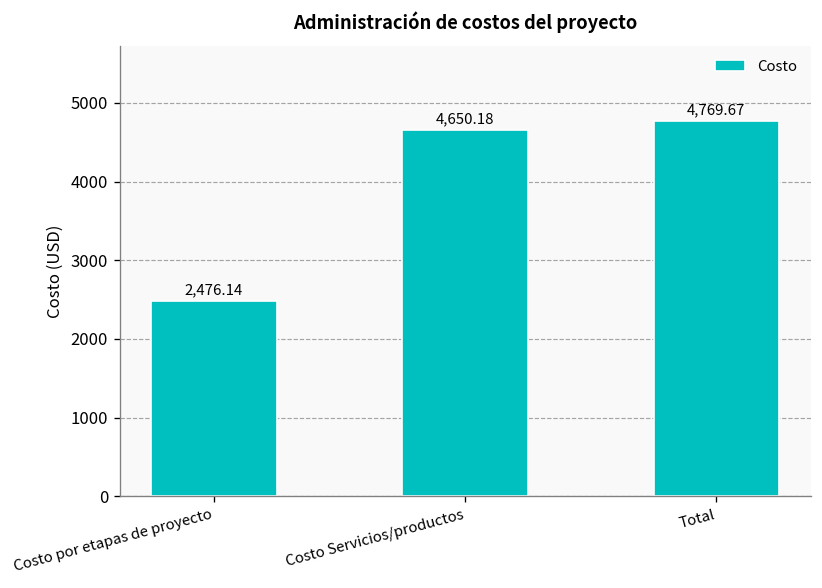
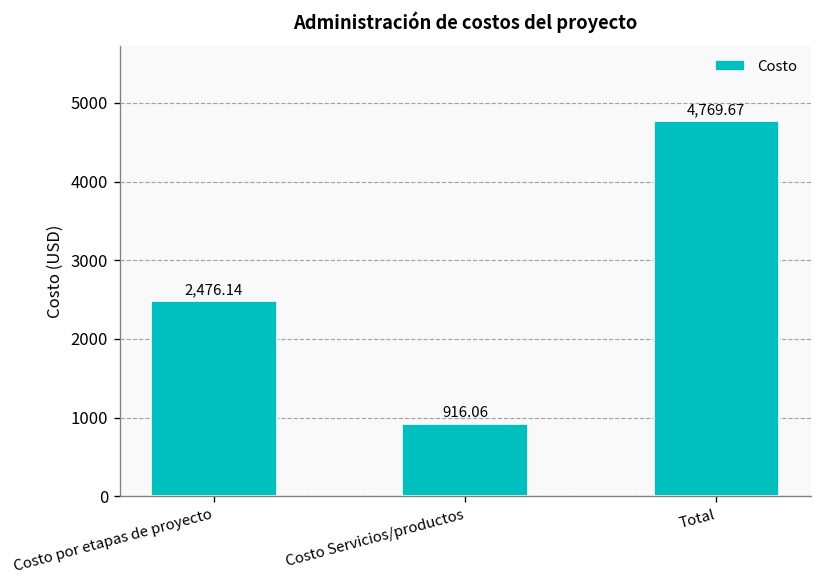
Costo Servicios/productos: 4,650.18 -> 916.06
